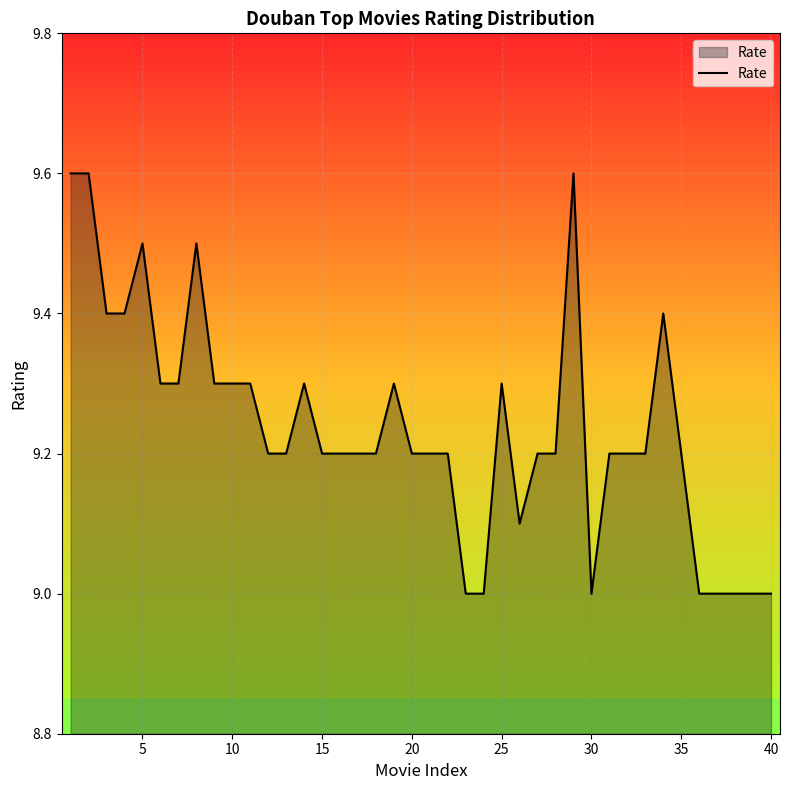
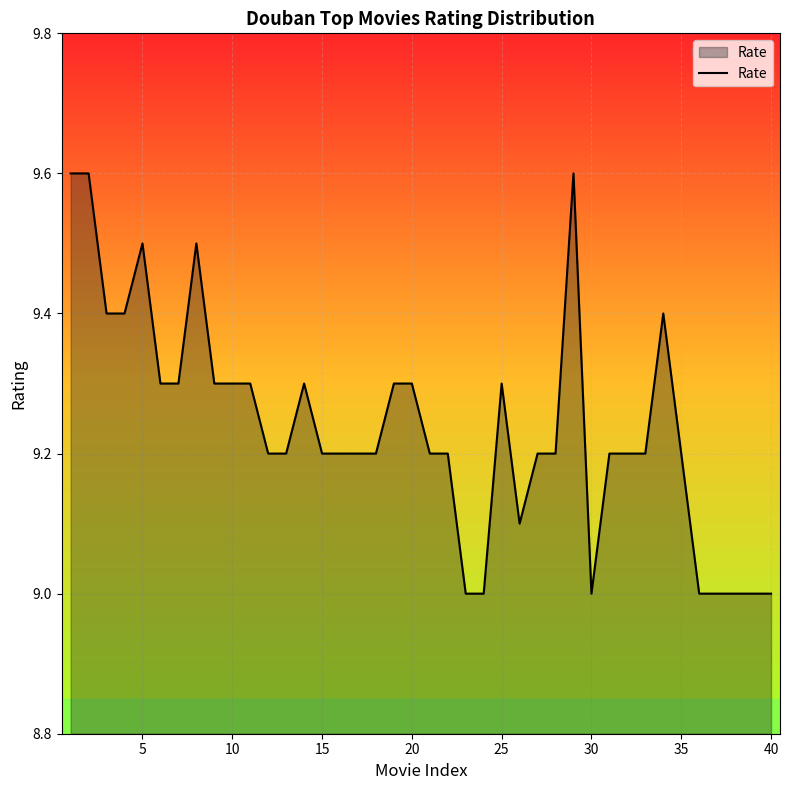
20: 9.2 -> 9.3
